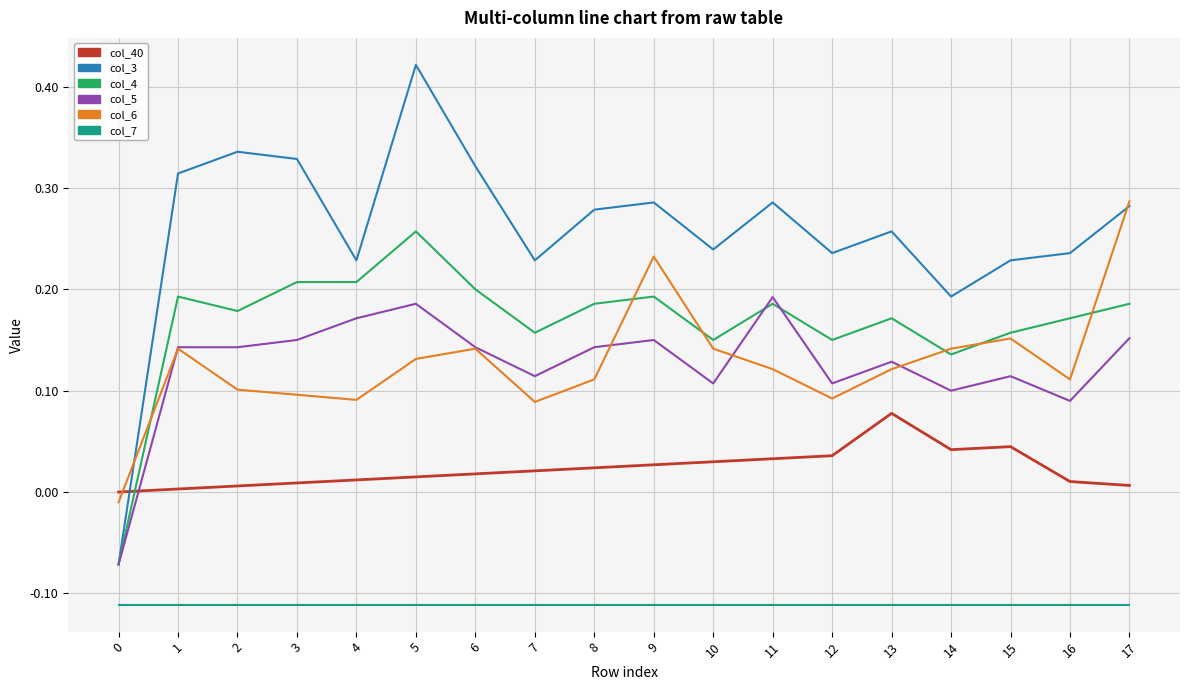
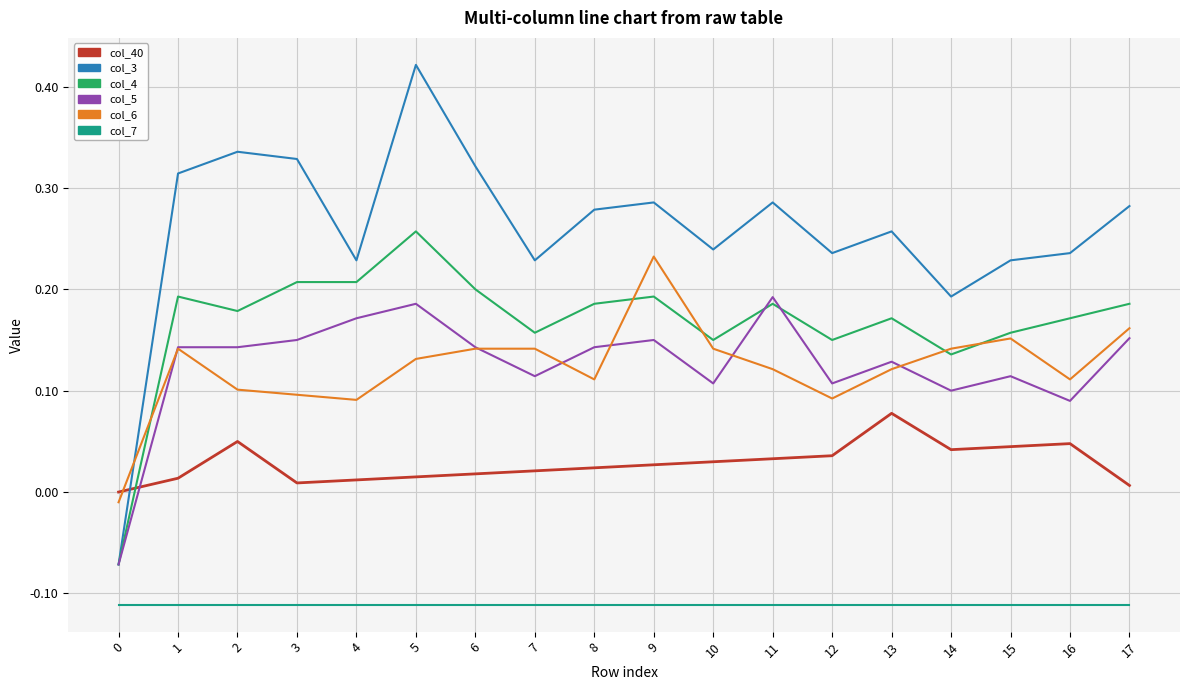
col_40, 1: 0.003 -> 0.014
col_40, 2: 0.006 -> 0.050
col_6, 7: 0.089 -> 0.141
col_40, 16: 0.010 -> 0.048
col_6, 17: 0.287 -> 0.162
